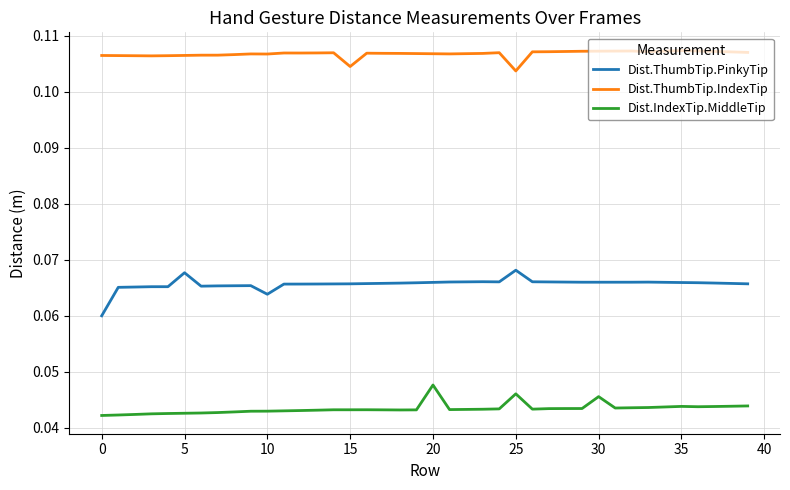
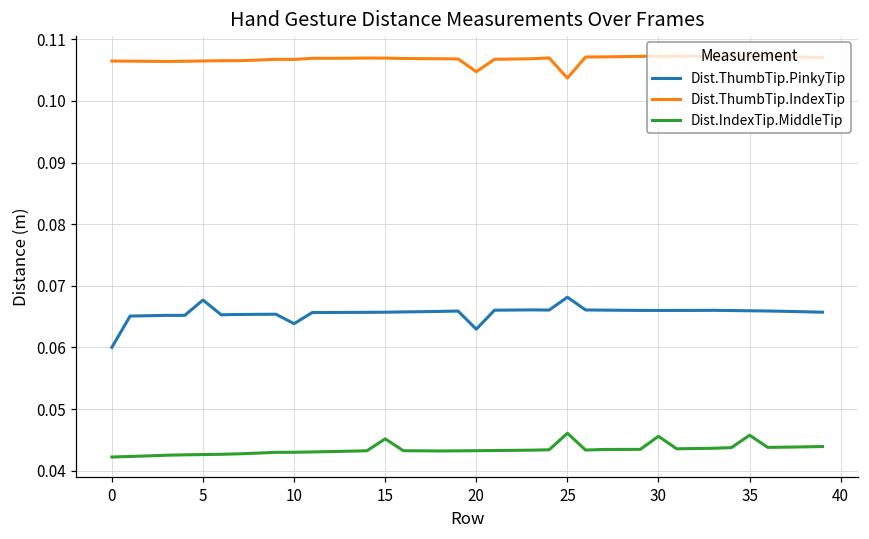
Dist.ThumbTip.IndexTip, 15: 0.105 -> 0.107
Dist.IndexTip.MiddleTip, 15: 0.043 -> 0.045
Dist.ThumbTip.PinkyTip, 20: 0.066 -> 0.063
Dist.ThumbTip.IndexTip, 20: 0.107 -> 0.105
Dist.IndexTip.MiddleTip, 20: 0.048 -> 0.043
Dist.IndexTip.MiddleTip, 35: 0.044 -> 0.046
